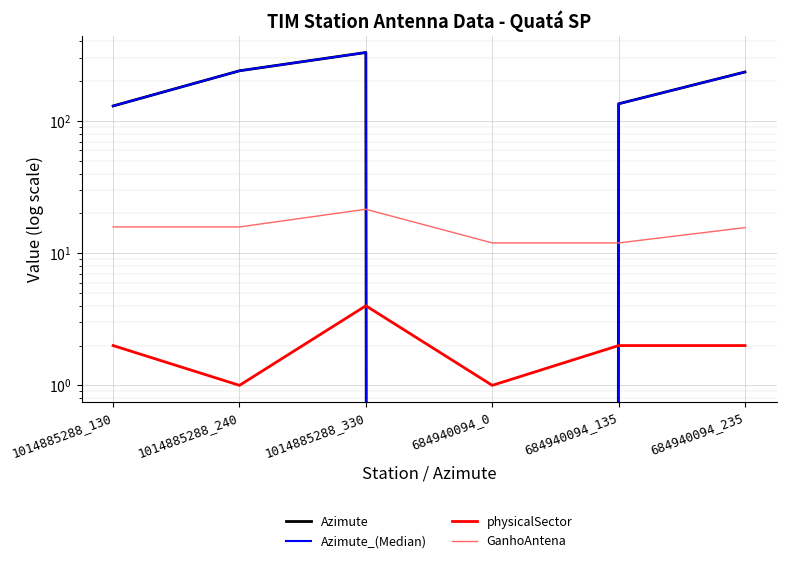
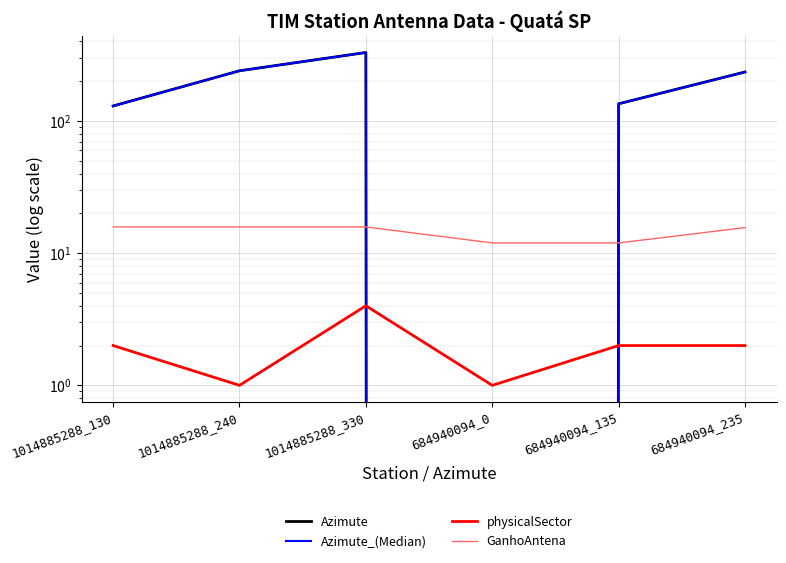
GanhoAntena, 1014885288_330: 22 -> 16
